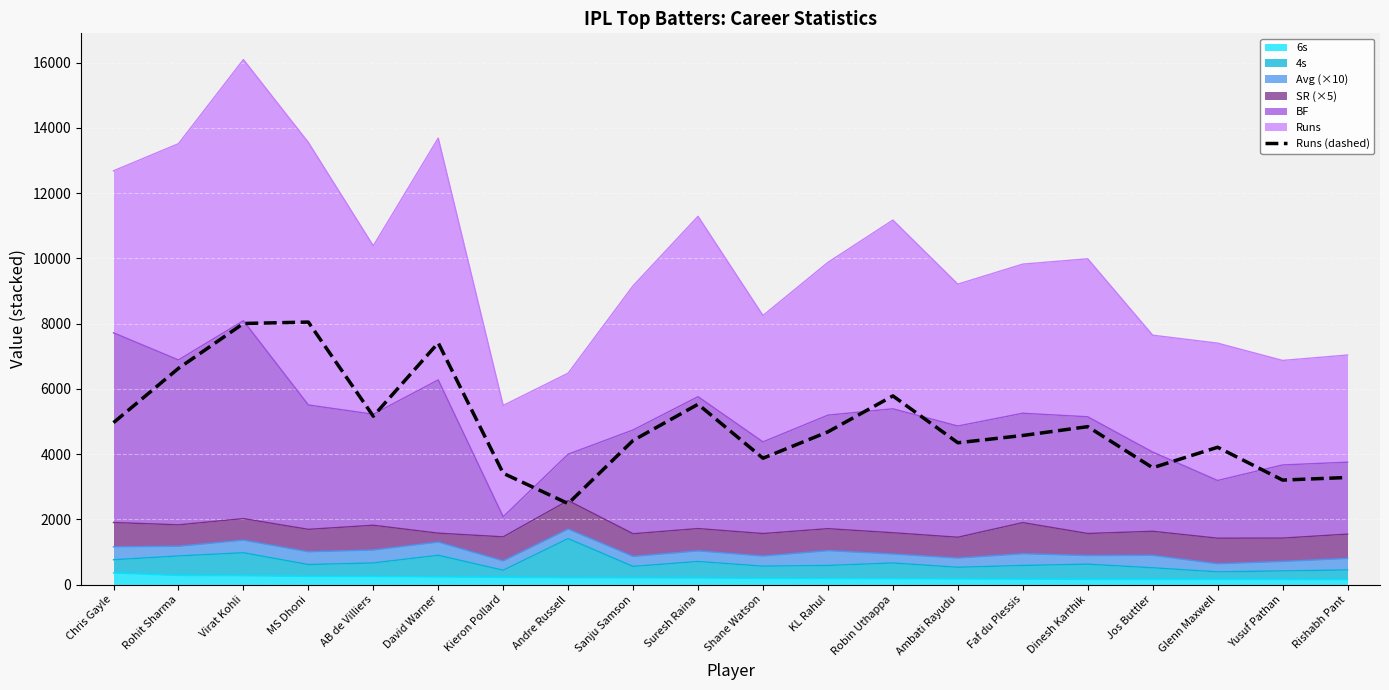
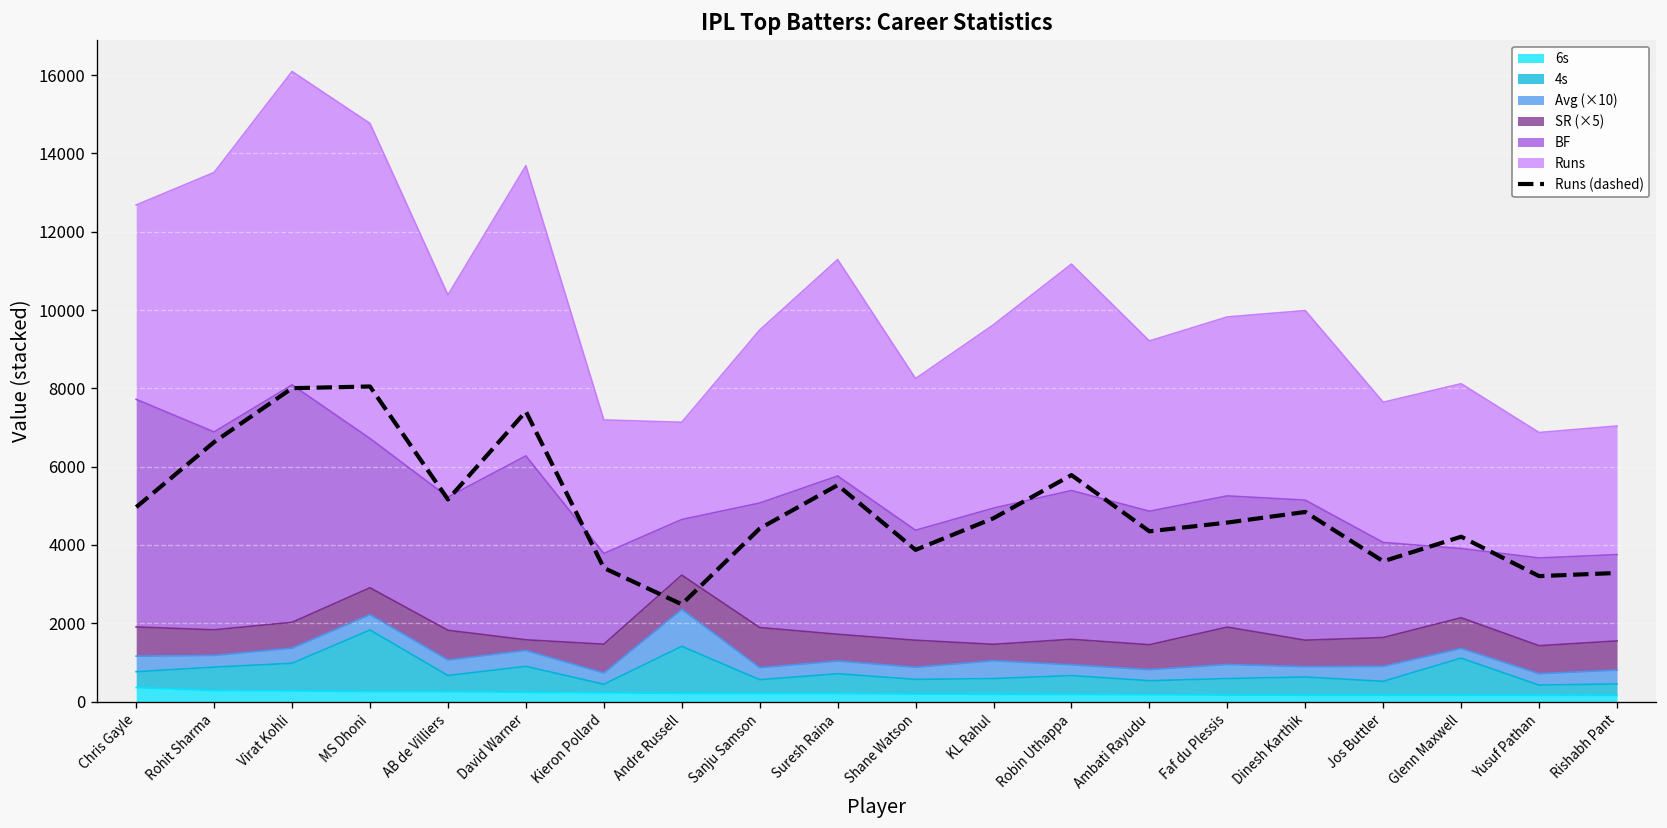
4s, MS Dhoni: 400 -> 1600
BF, Kieron Pollard: 600 -> 2300
Avg (×10), Andre Russell: 300 -> 900
SR (×5), Sanju Samson: 700 -> 1000
SR (×5), KL Rahul: 700 -> 400
4s, Glenn Maxwell: 200 -> 900
